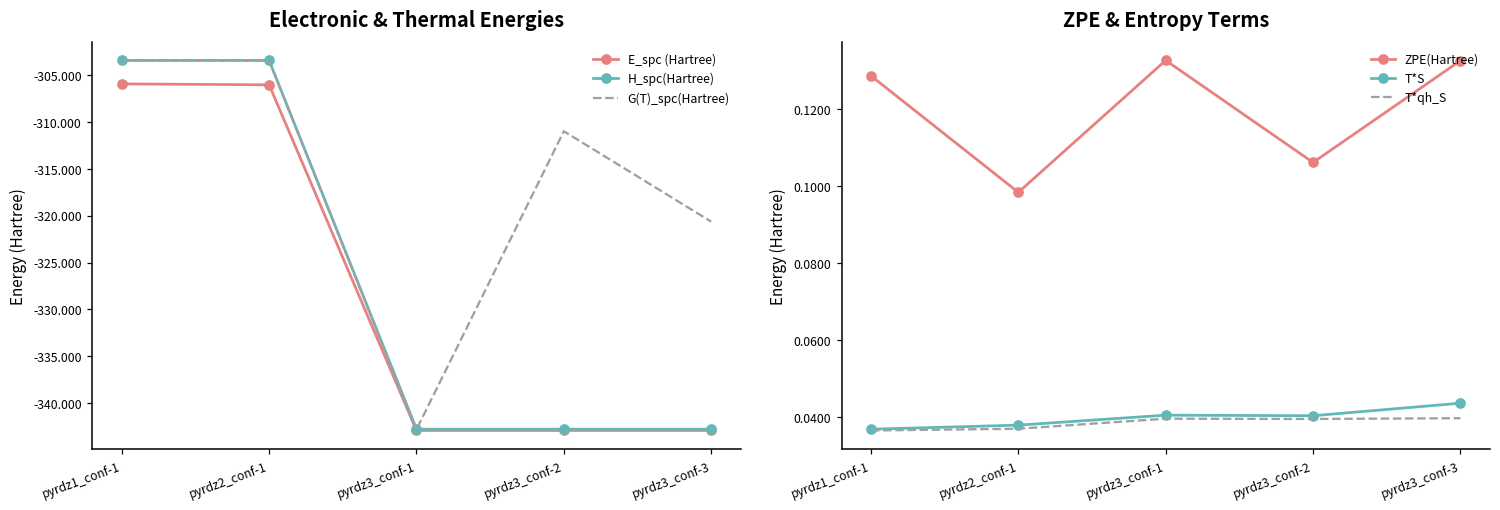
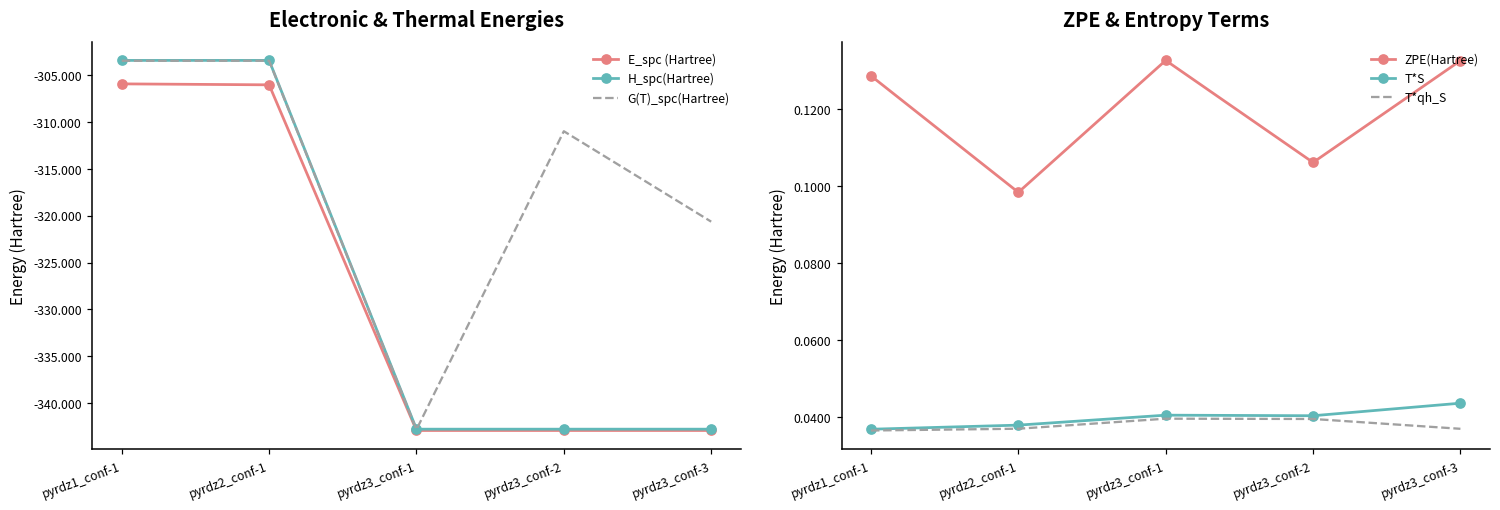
ZPE & Entropy Terms, T*qh_S, pyrdz3_conf-3: 0.040 -> 0.037
